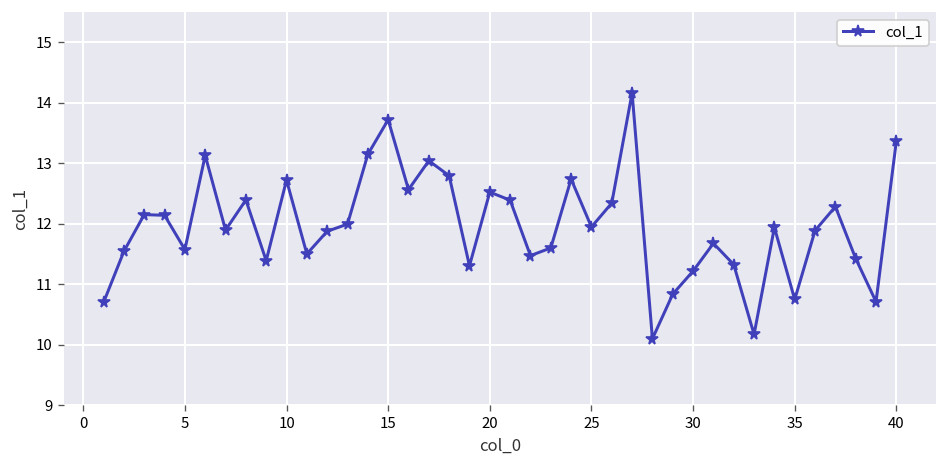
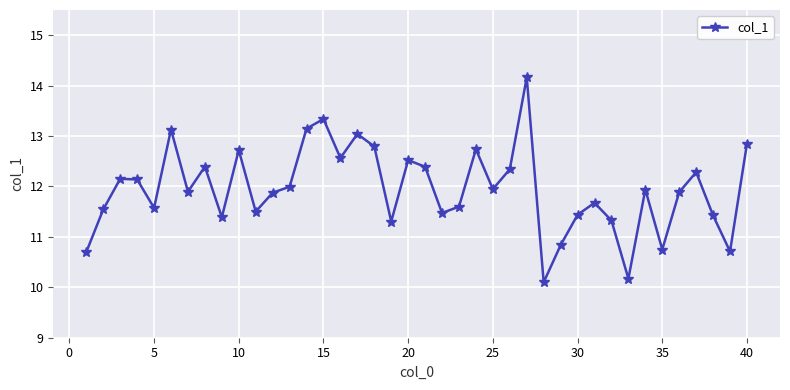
15: 13.7 -> 13.3
30: 11.2 -> 11.4
40: 13.4 -> 12.8
